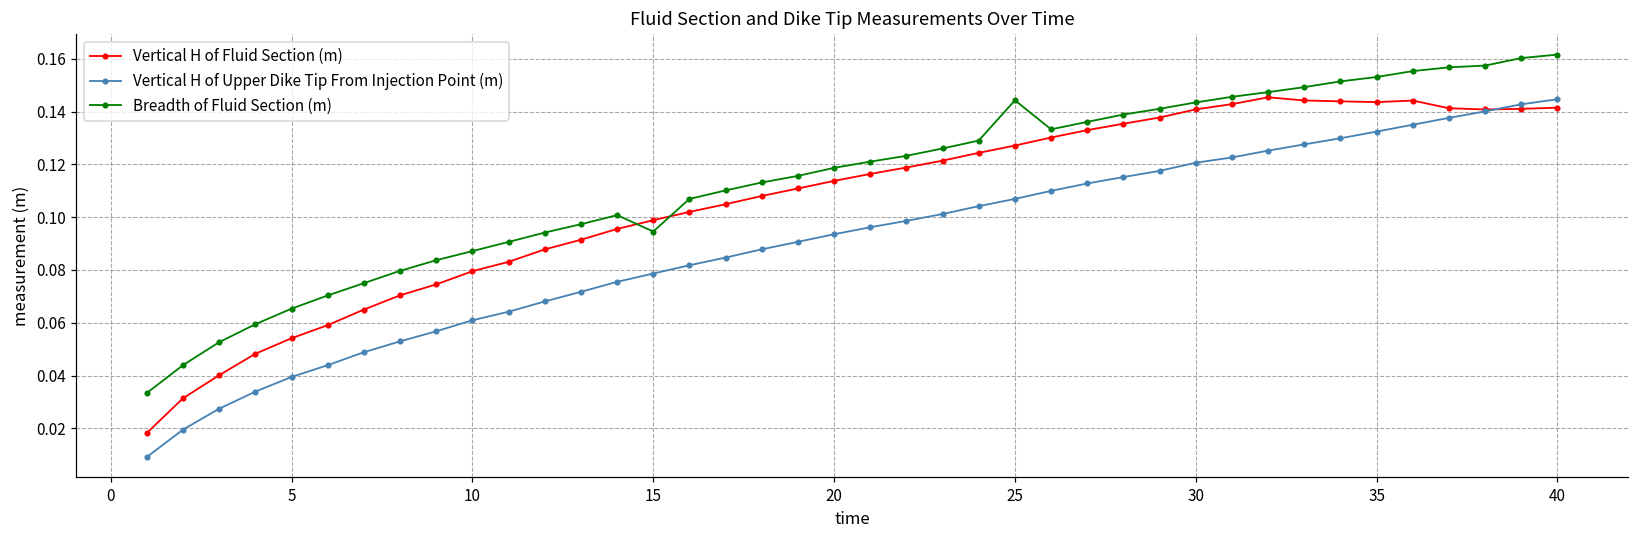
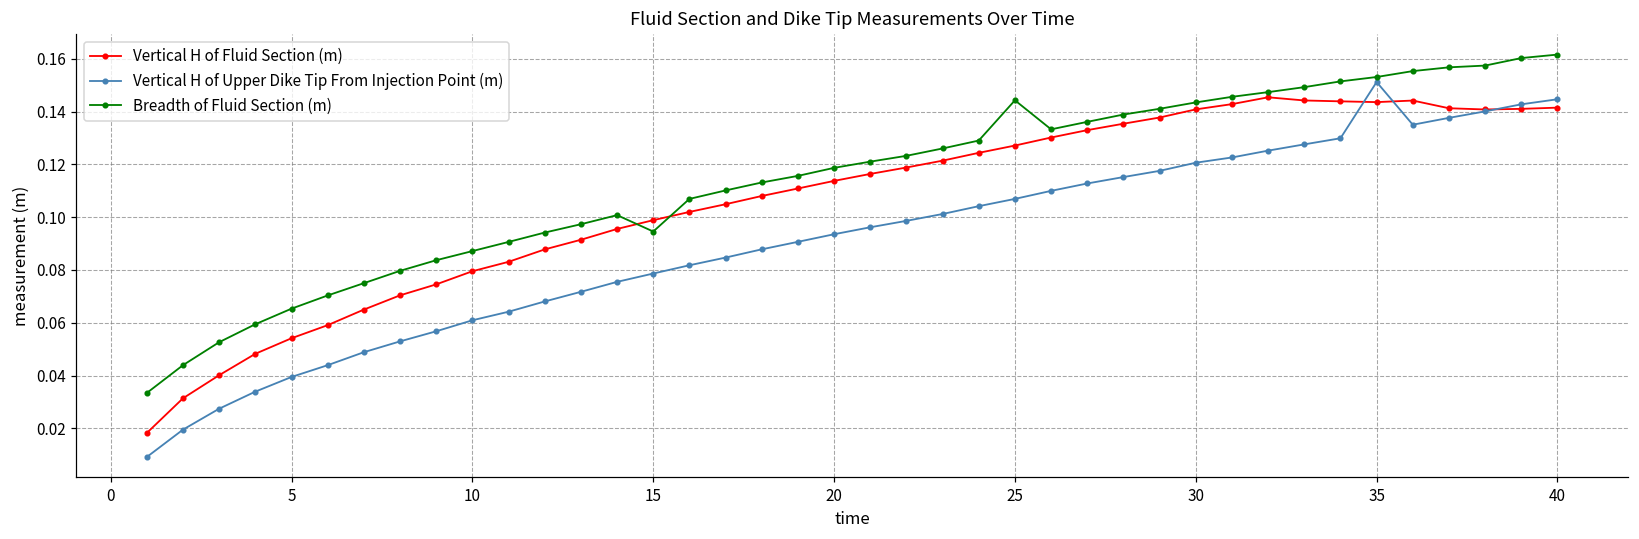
Vertical H of Upper Dike Tip From Injection Point (m), 35: 0.132 -> 0.151
